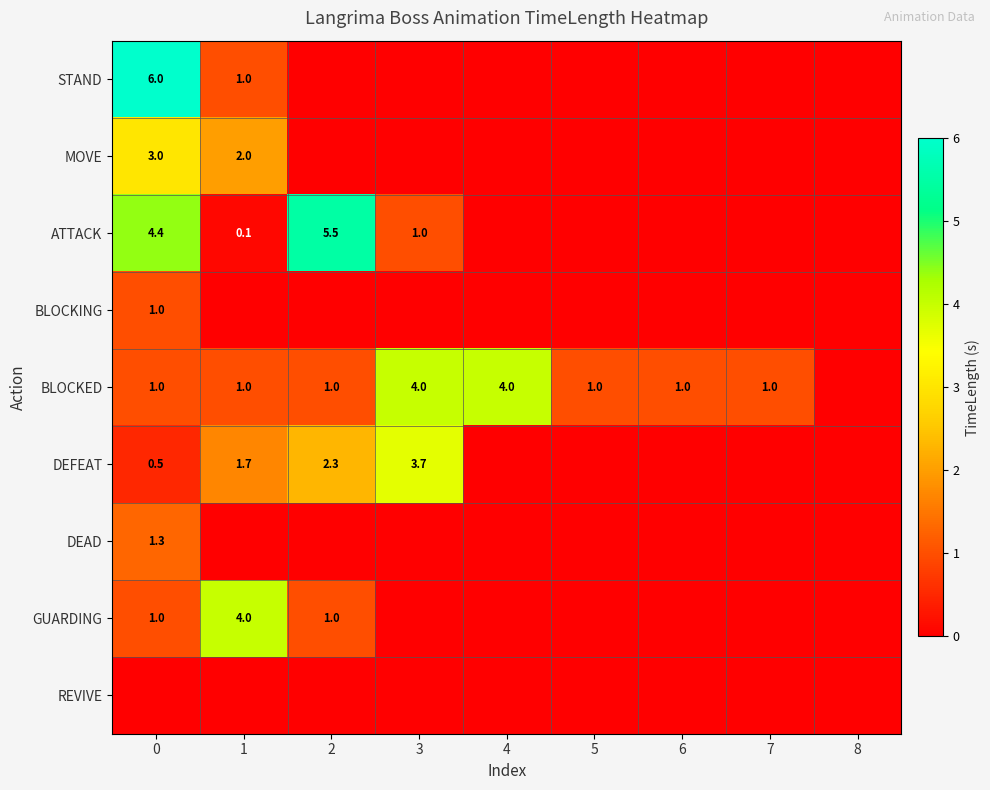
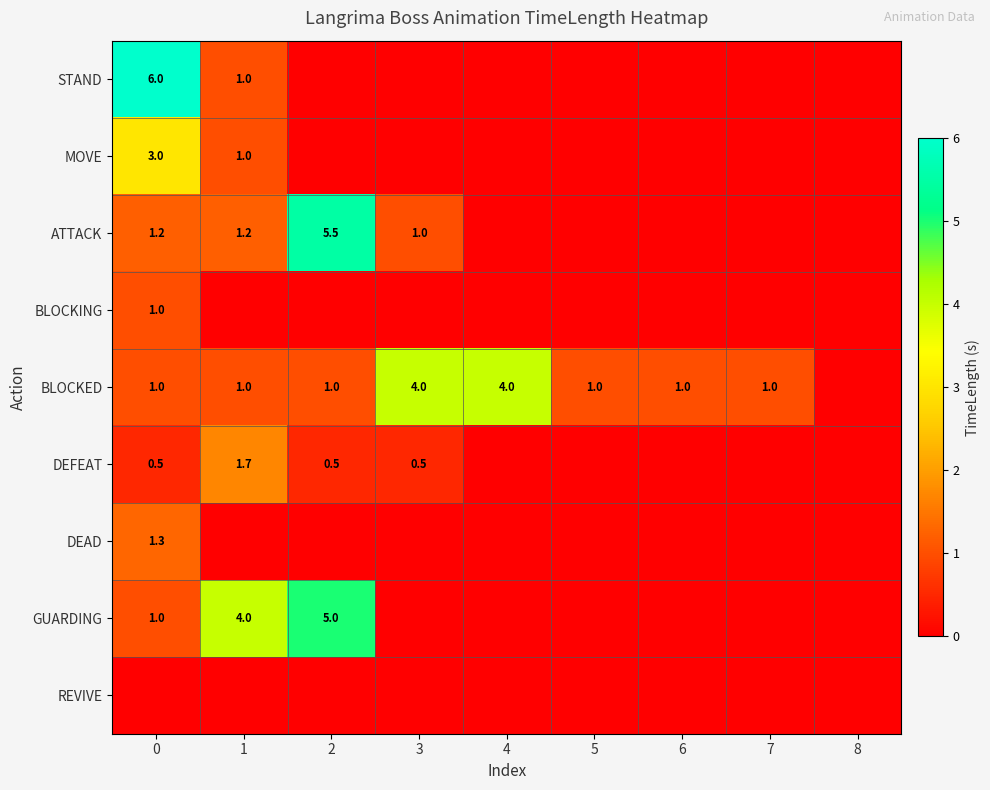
MOVE, 1: 2.0 -> 1.0
ATTACK, 0: 4.4 -> 1.2
ATTACK, 1: 0.1 -> 1.2
DEFEAT, 2: 2.3 -> 0.5
DEFEAT, 3: 3.7 -> 0.5
GUARDING, 2: 1.0 -> 5.0
